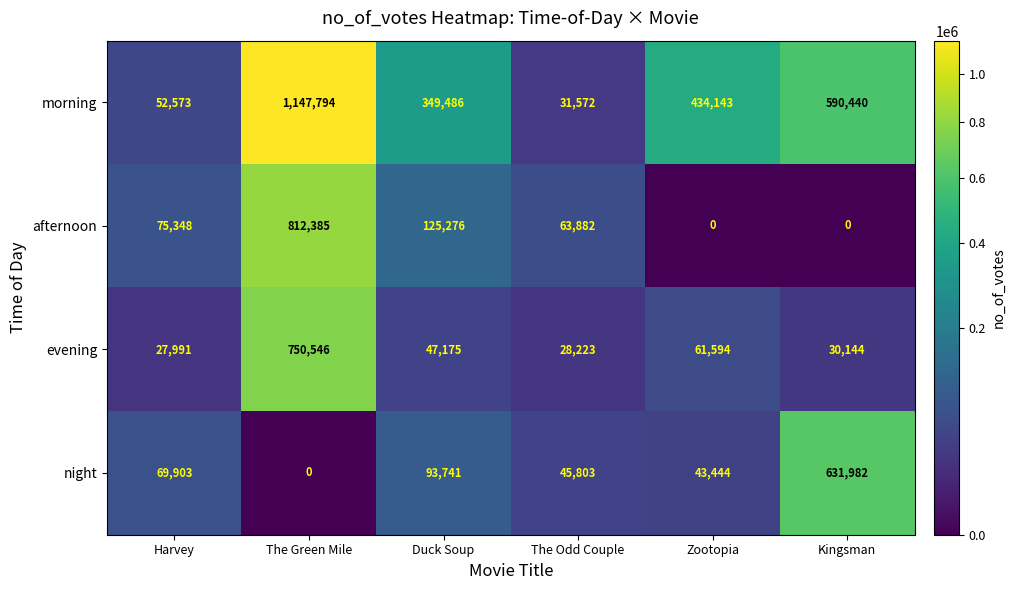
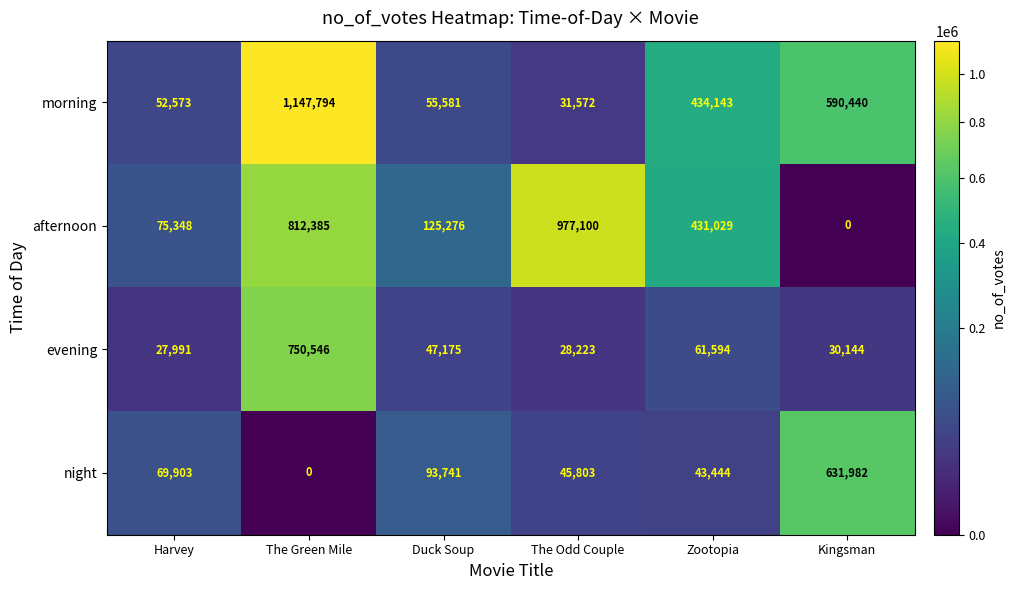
morning, Duck Soup: 349,486 -> 55,581
afternoon, The Odd Couple: 63,882 -> 977,100
afternoon, Zootopia: 0 -> 431,029
